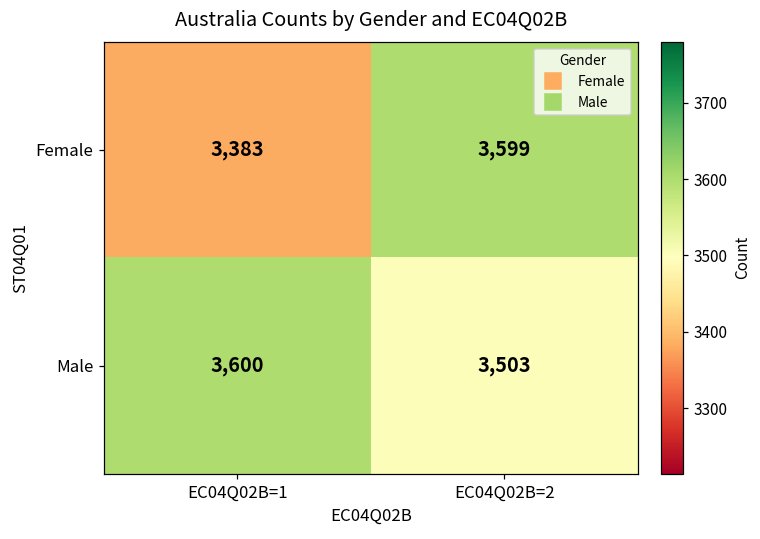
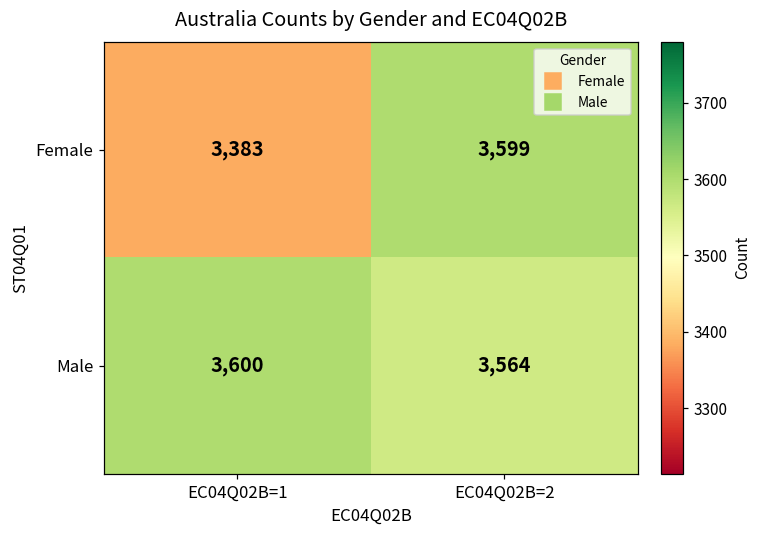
Male, EC04Q02B=2: 3,503 -> 3,564
